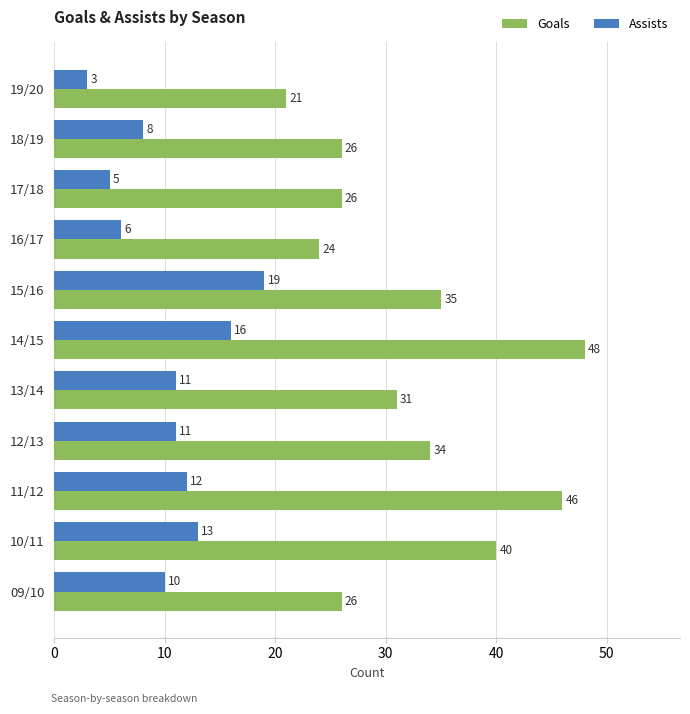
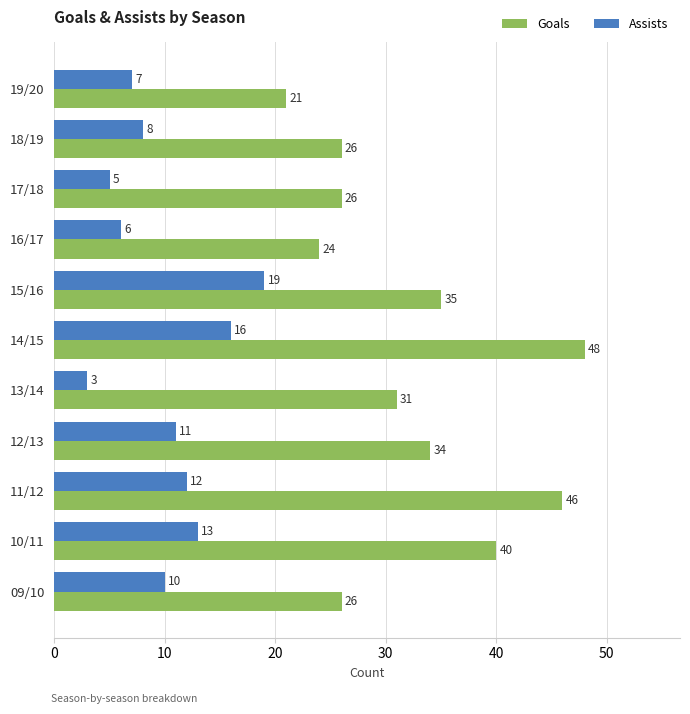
Assists, 19/20: 3 -> 7
Assists, 13/14: 11 -> 3
